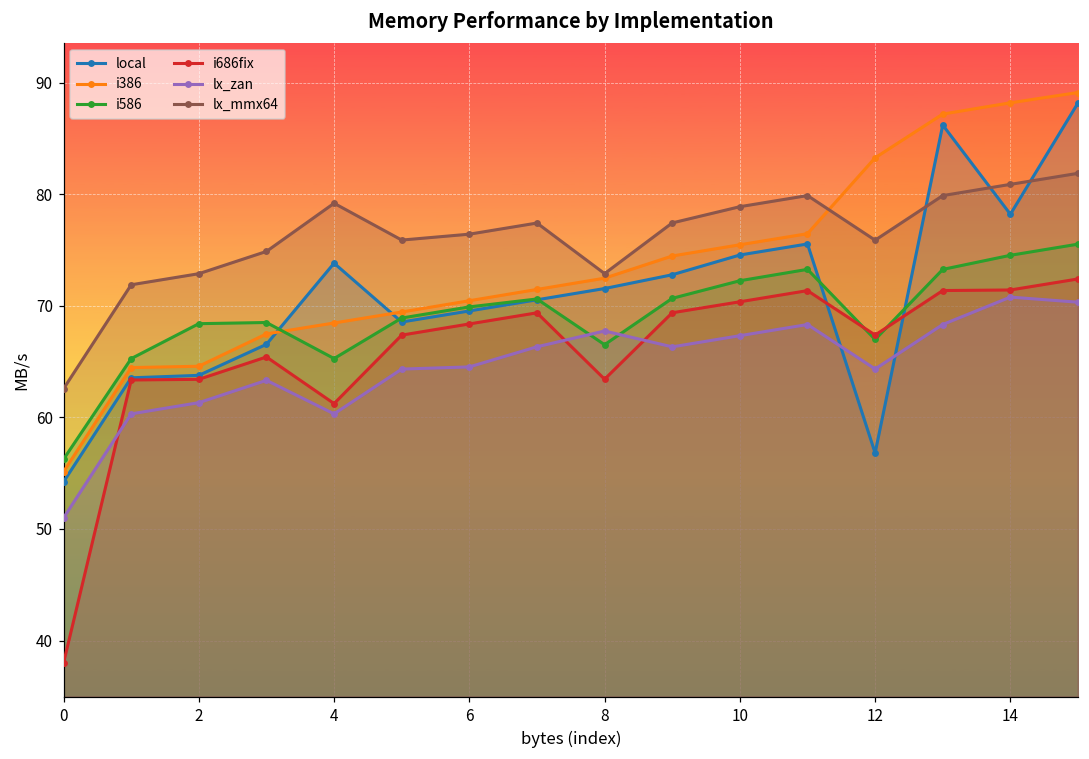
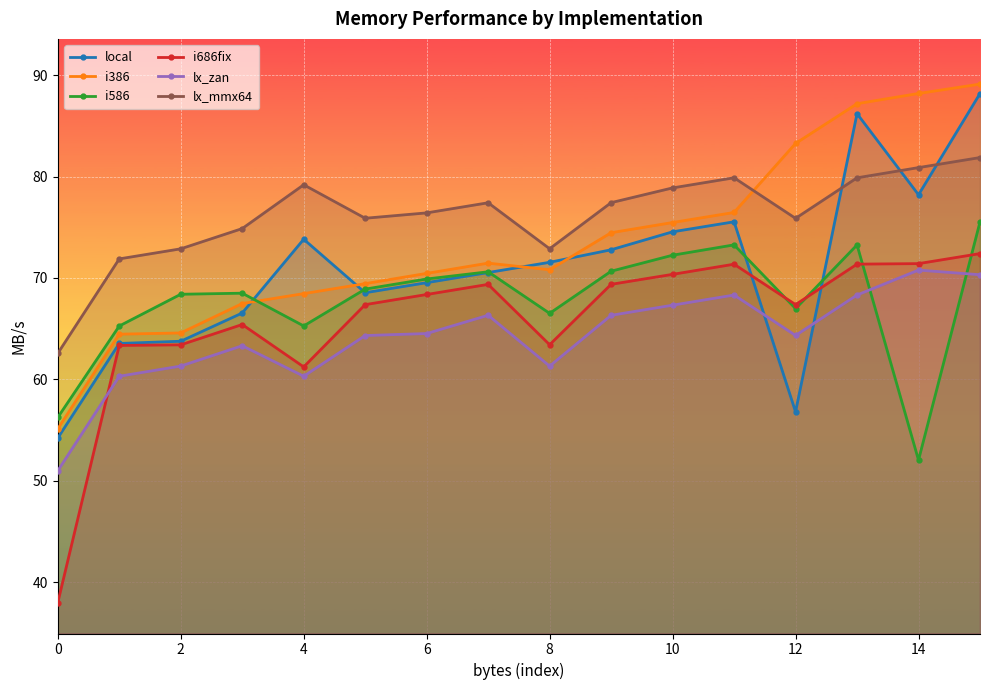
i386, 8: 72.5 -> 70.8
lx_zan, 8: 67.7 -> 61.3
i586, 14: 74.5 -> 52.1
